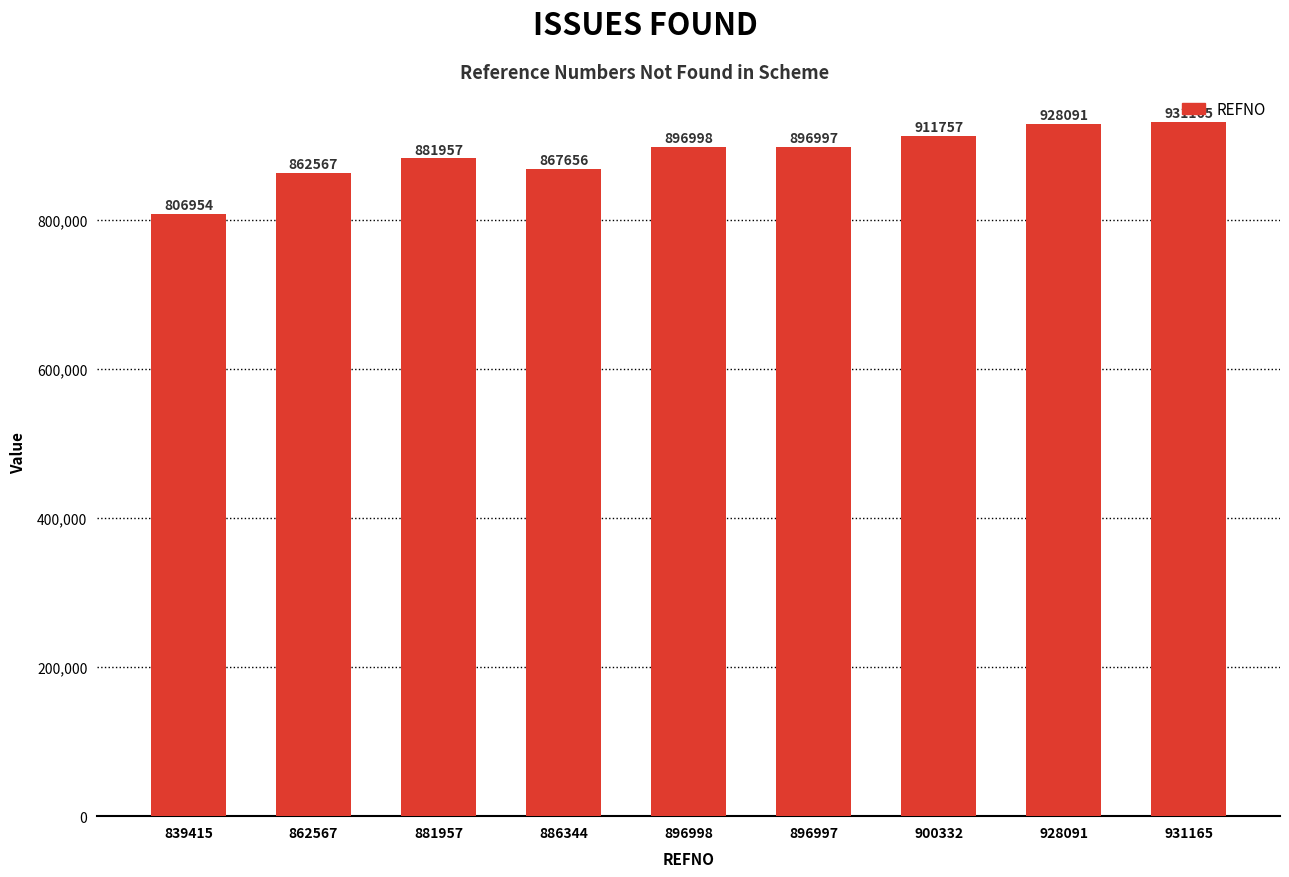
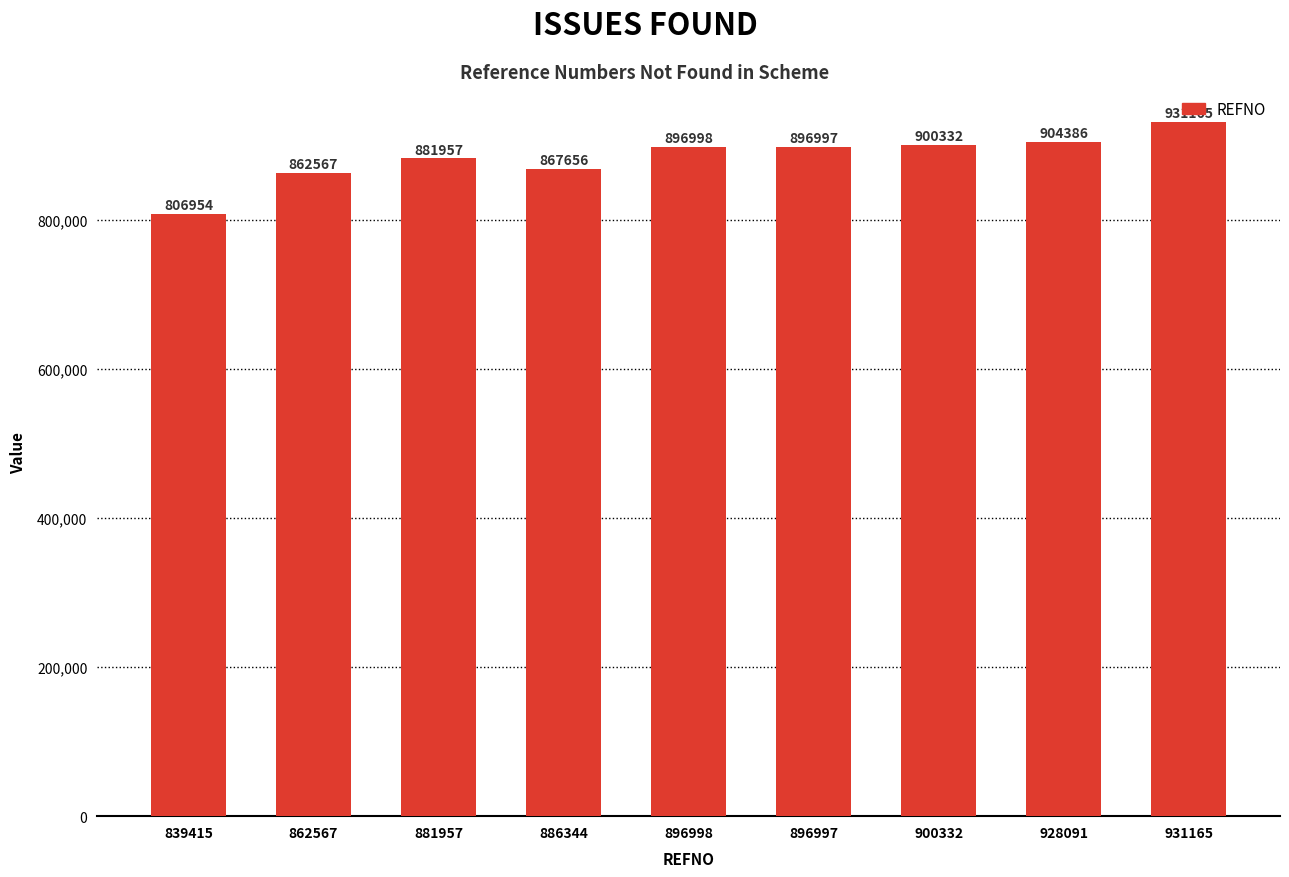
900332: 911757 -> 900332
928091: 928091 -> 904386
